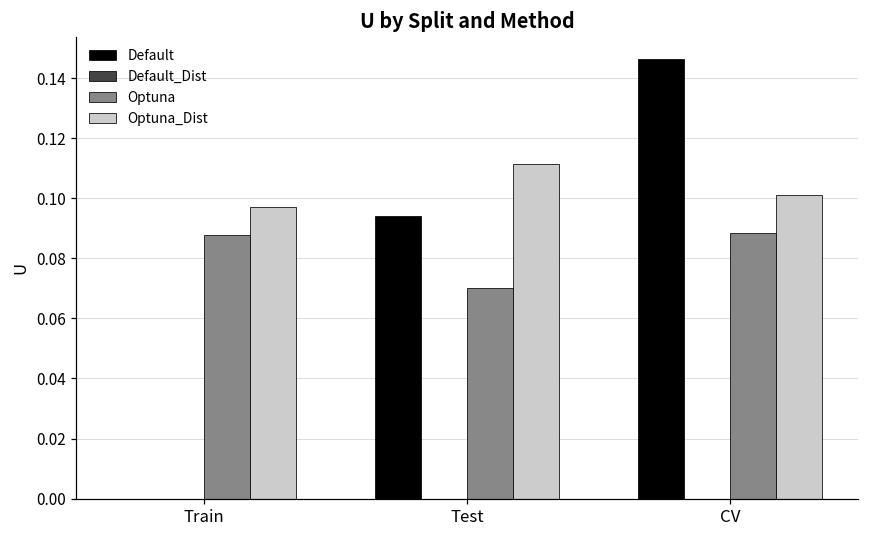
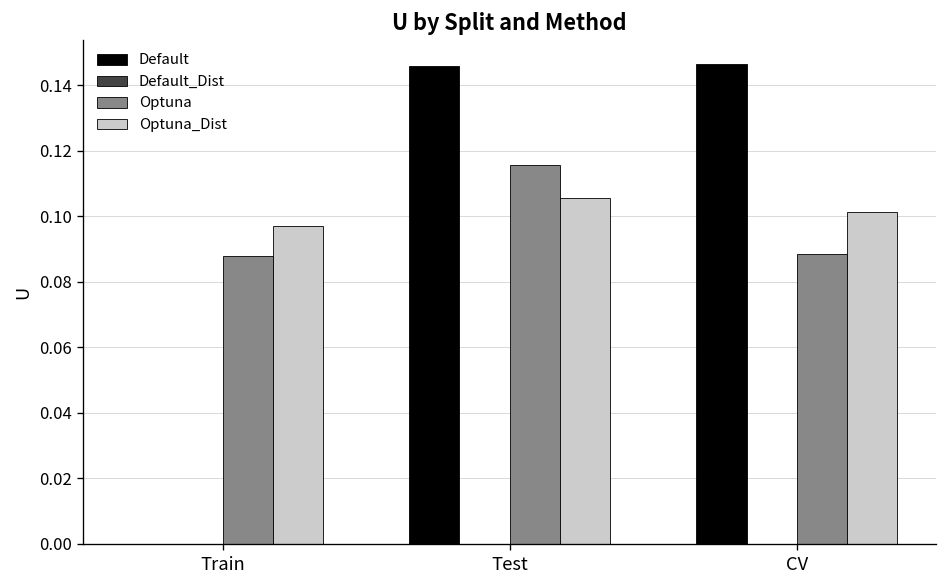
Default, Test: 0.094 -> 0.146
Optuna, Test: 0.070 -> 0.116
Optuna_Dist, Test: 0.111 -> 0.106
